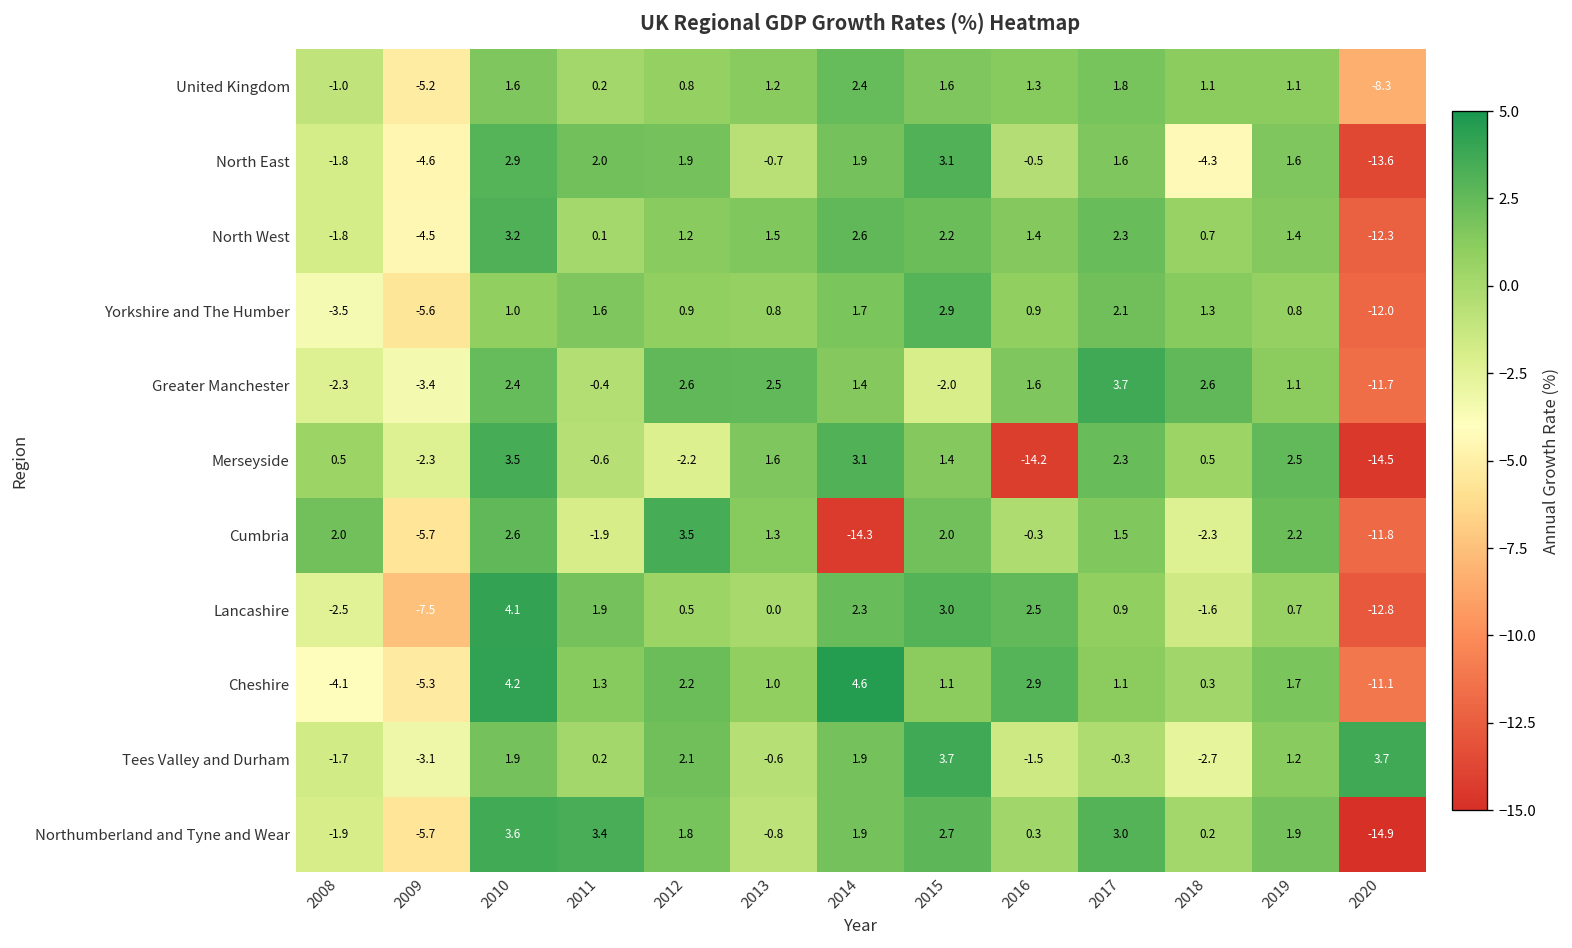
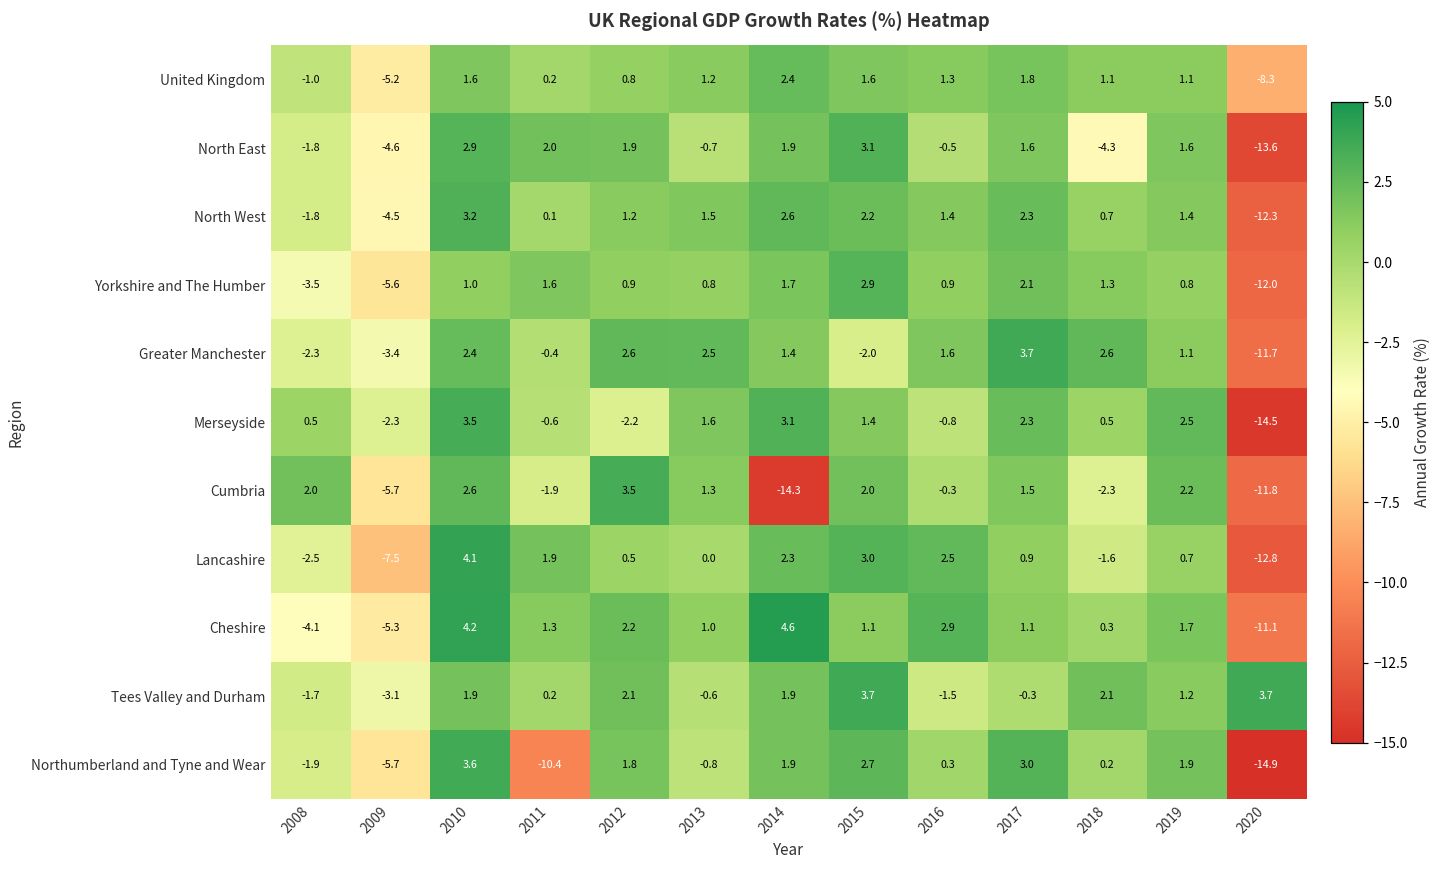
Merseyside, 2016: -14.2 -> -0.8
Tees Valley and Durham, 2018: -2.7 -> 2.1
Northumberland and Tyne and Wear, 2011: 3.4 -> -10.4
